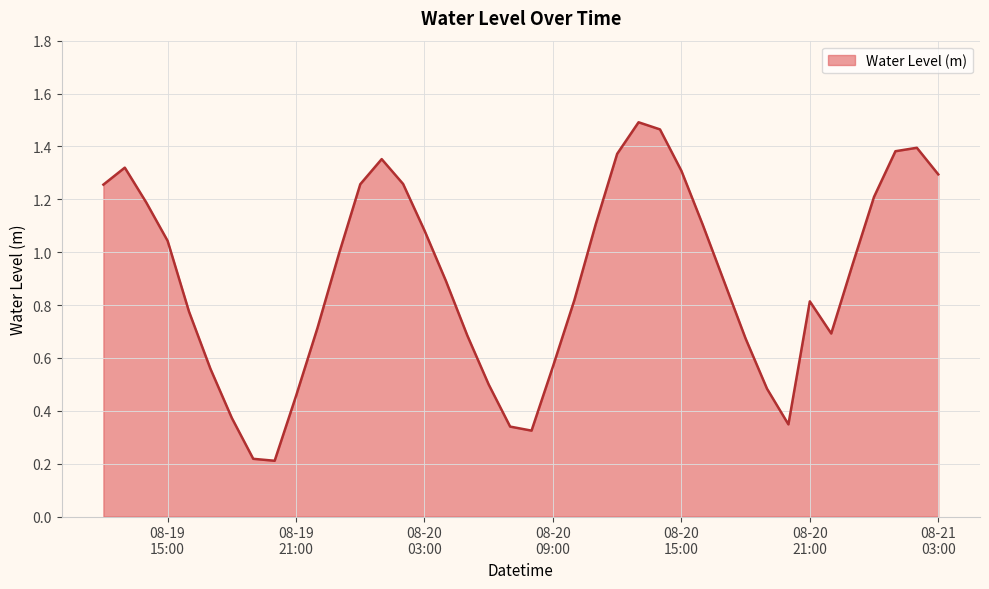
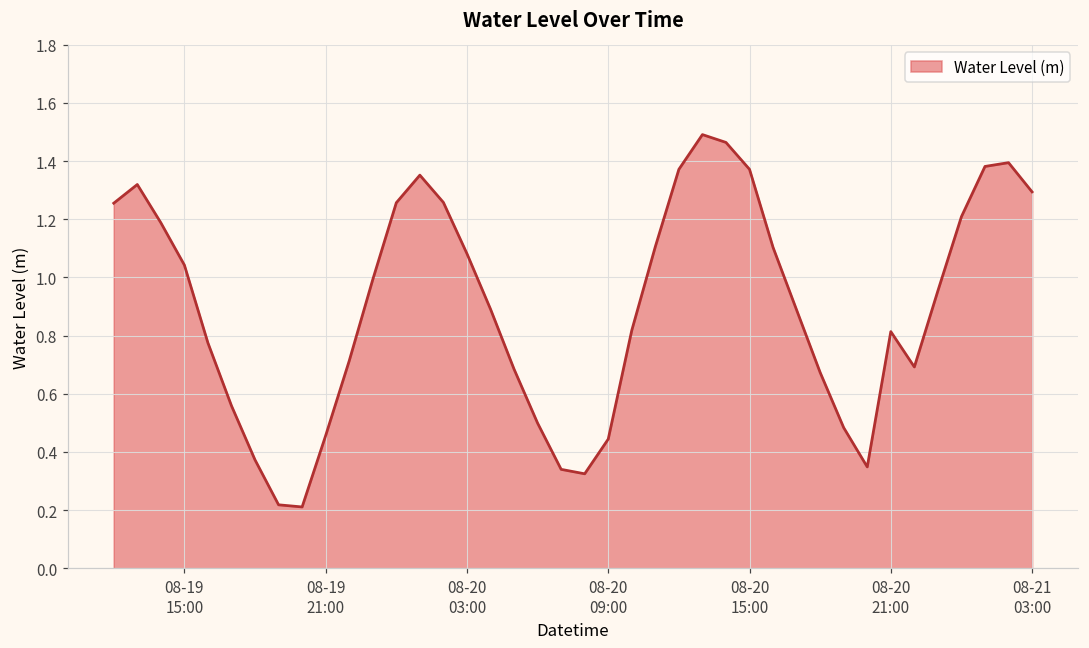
08-20 09:00: 0.57 -> 0.44
08-20 15:00: 1.31 -> 1.37
